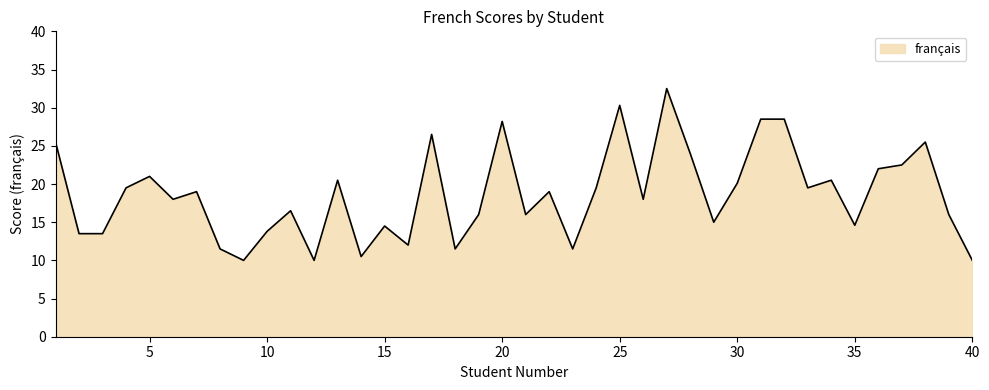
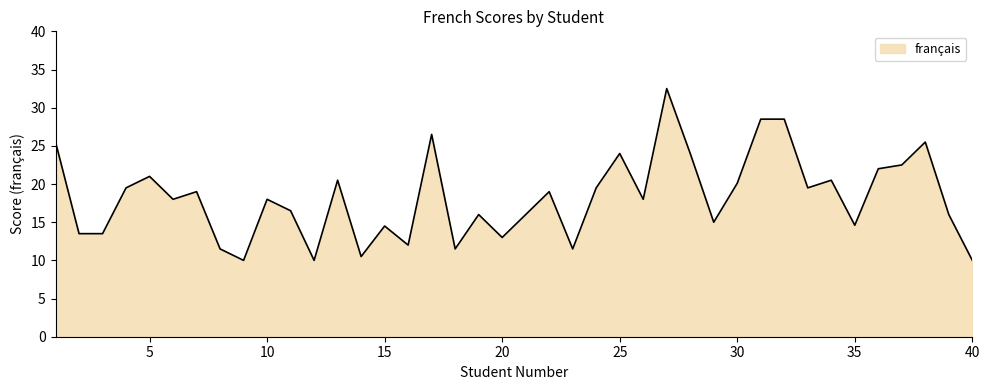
10: 14 -> 18
20: 28 -> 13
25: 30 -> 24
